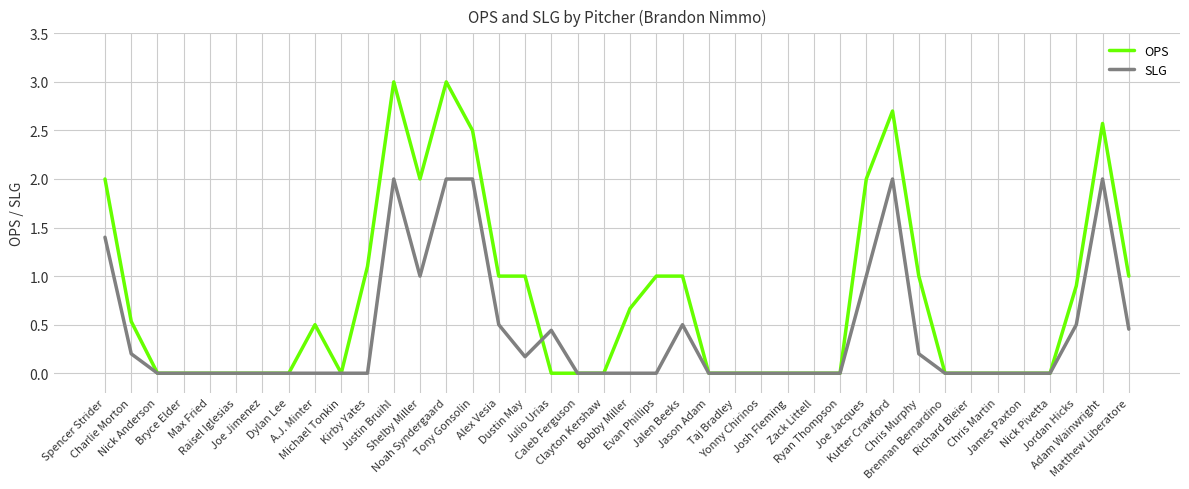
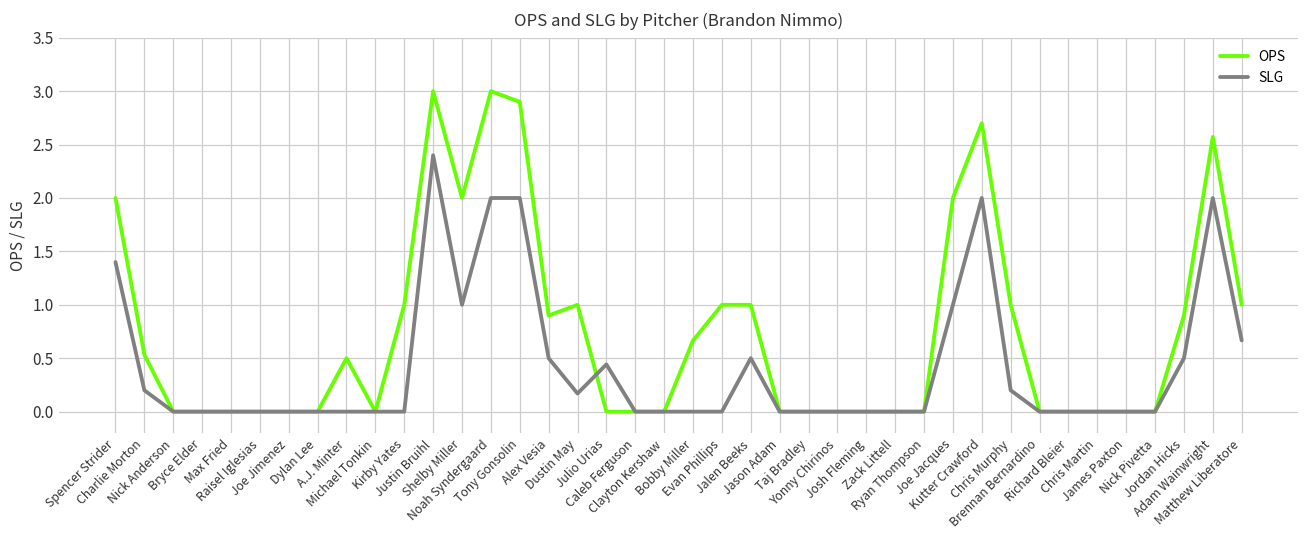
OPS, Kirby Yates: 1.1 -> 1.0
SLG, Justin Bruihl: 2.0 -> 2.4
OPS, Tony Gonsolin: 2.5 -> 2.9
OPS, Alex Vesia: 1.0 -> 0.9
SLG, Matthew Liberatore: 0.5 -> 0.7
